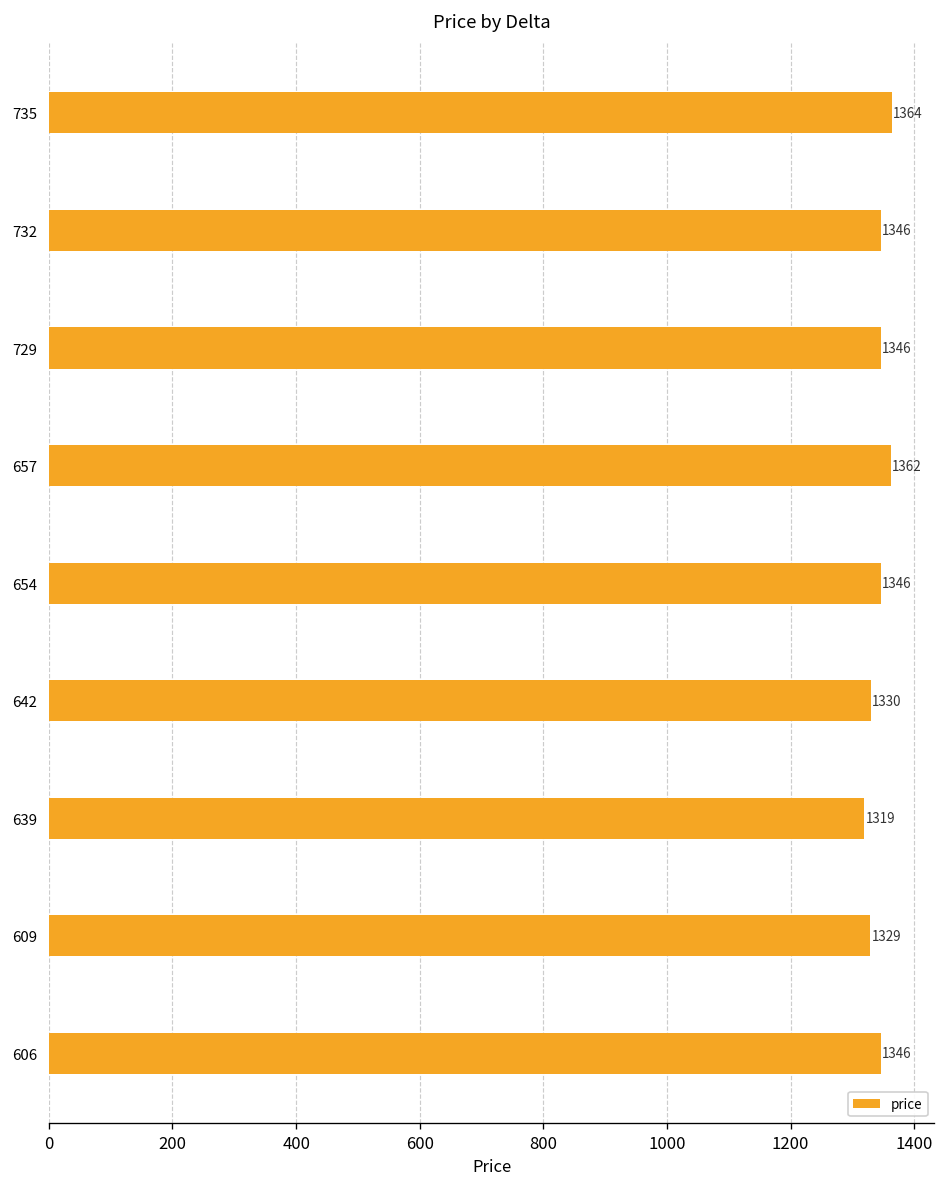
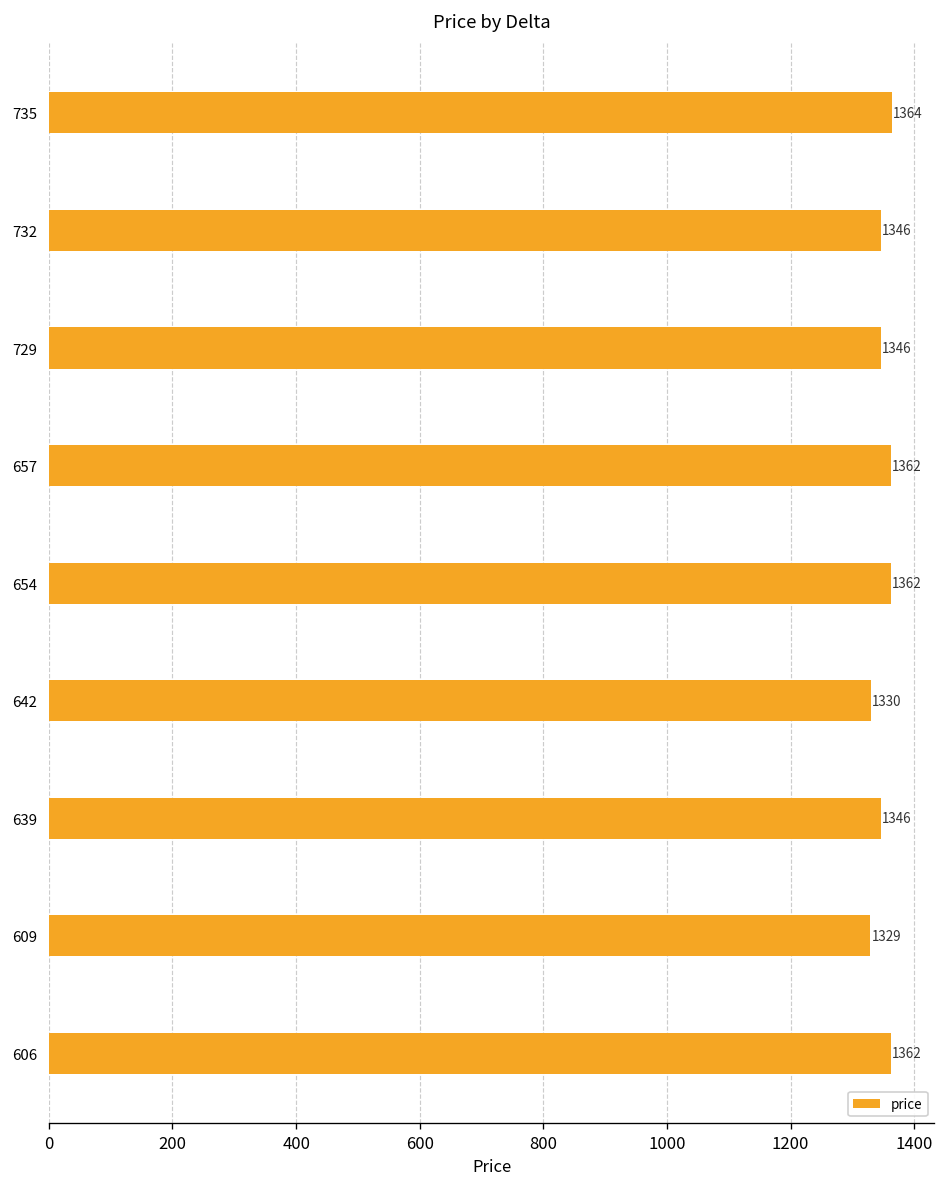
654: 1346 -> 1362
639: 1319 -> 1346
606: 1346 -> 1362
